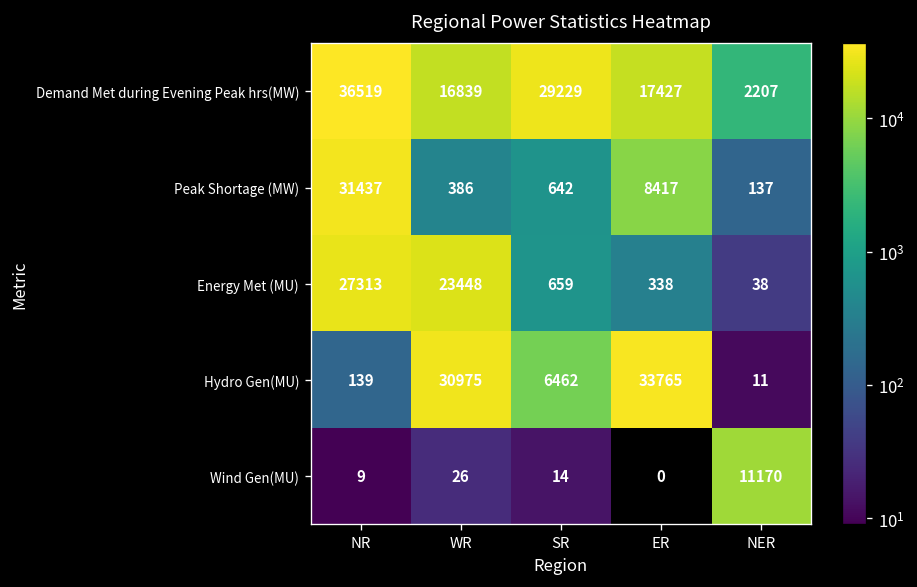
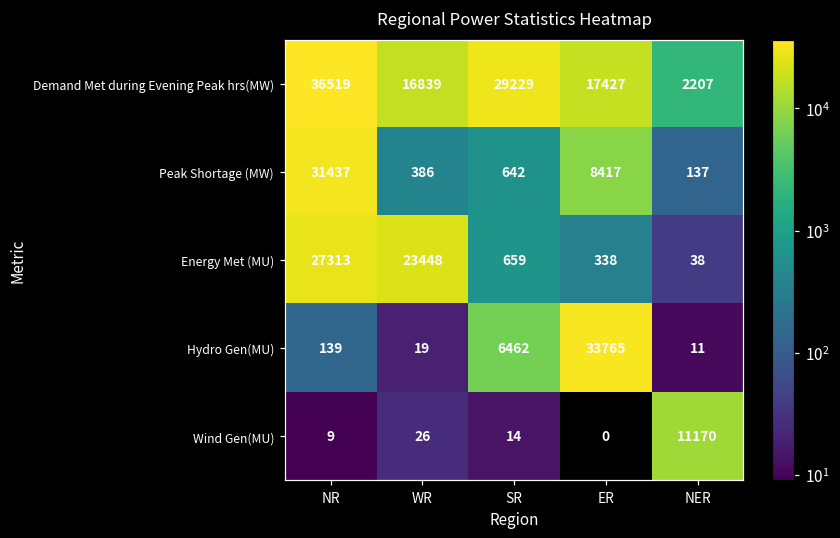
Hydro Gen(MU), WR: 30975 -> 19
